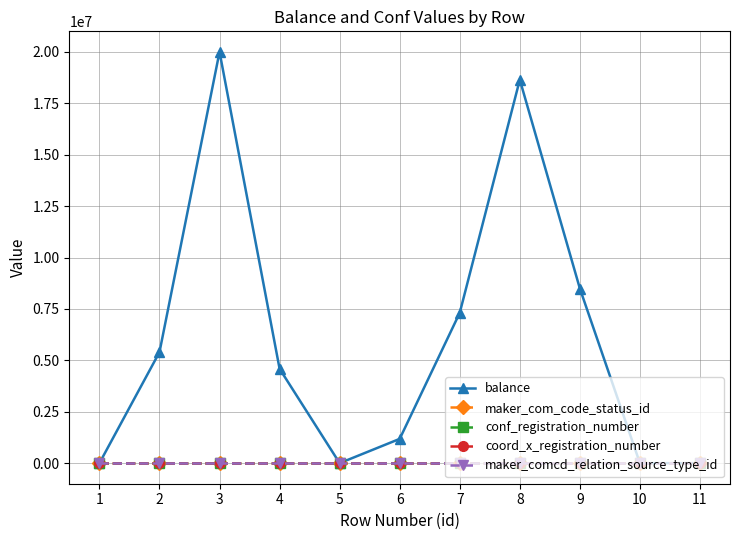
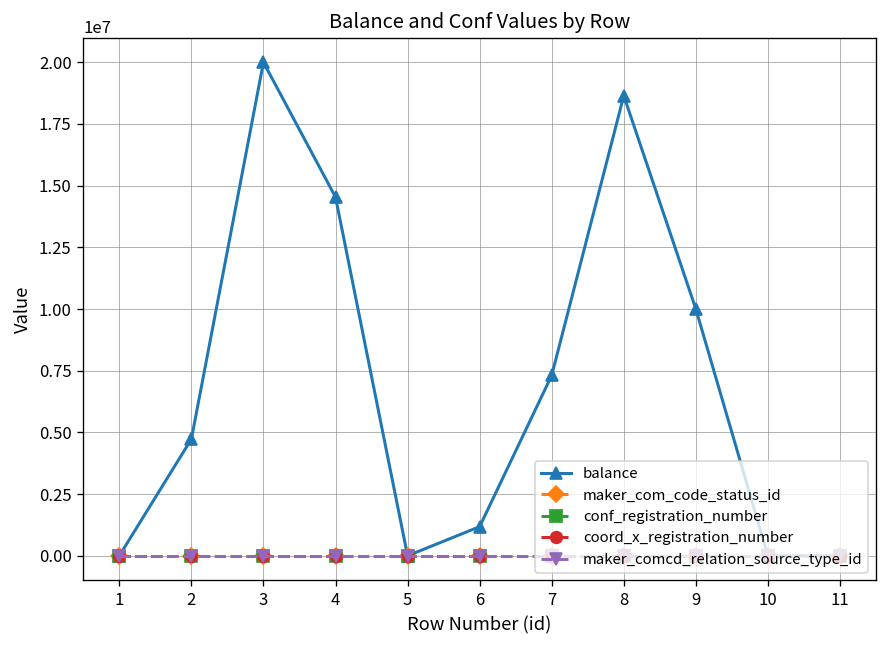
balance, 2: 5400000 -> 4700000
balance, 4: 4600000 -> 14500000
balance, 9: 8500000 -> 10000000
